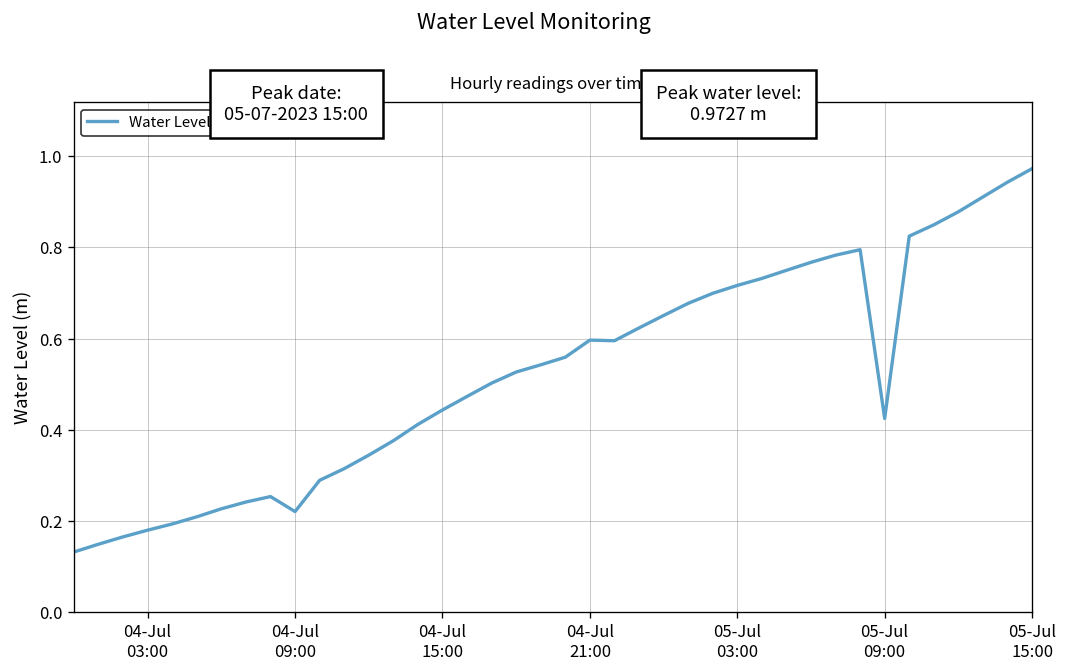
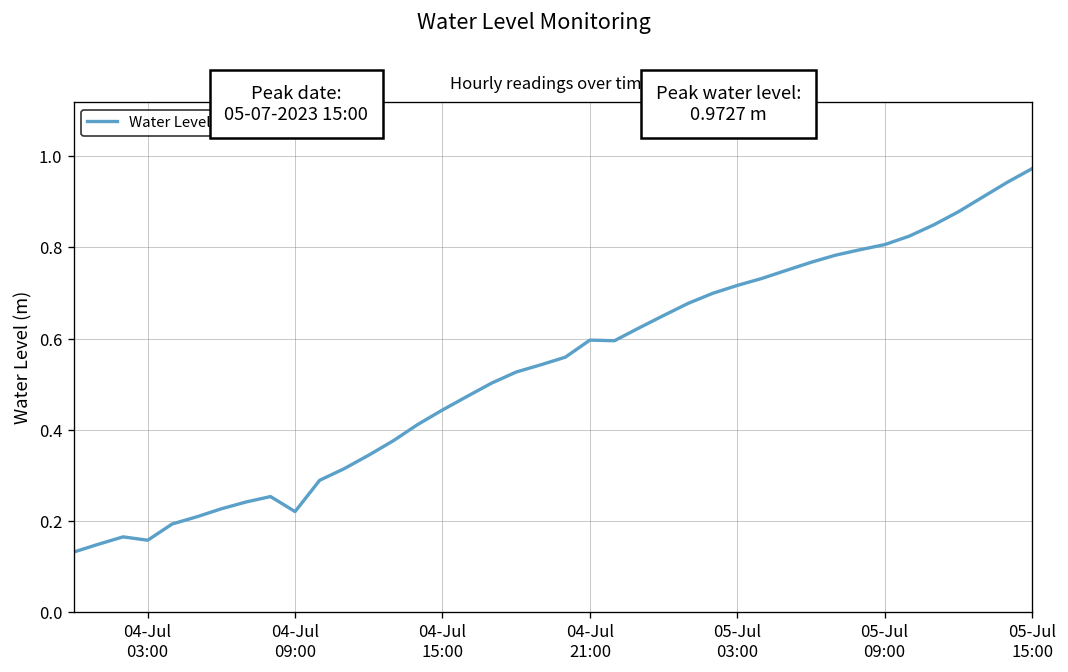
04-Jul 03:00: 0.18 -> 0.16
05-Jul 09:00: 0.42 -> 0.81
